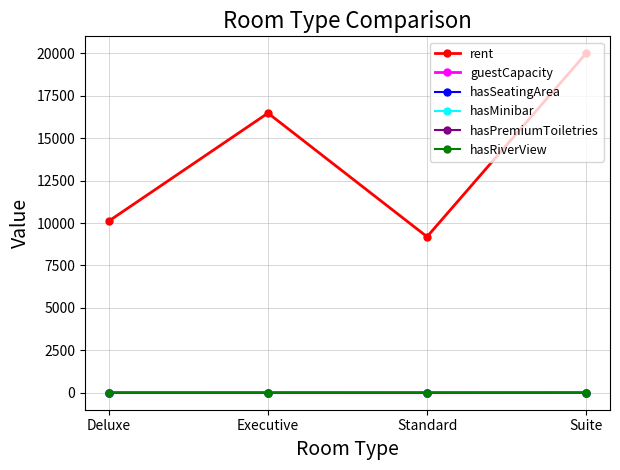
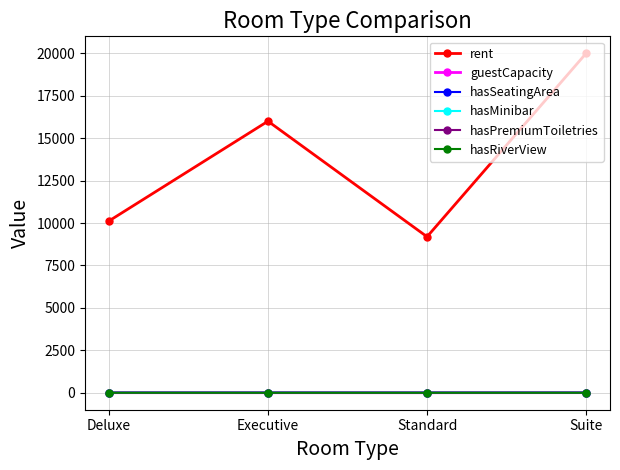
rent, Executive: 16500 -> 16000
